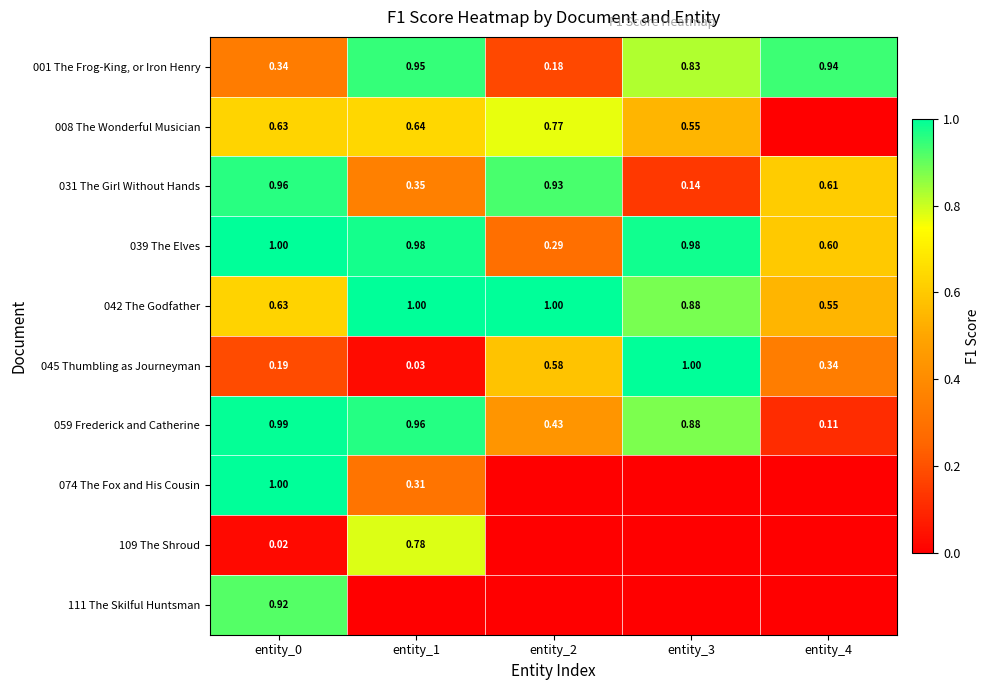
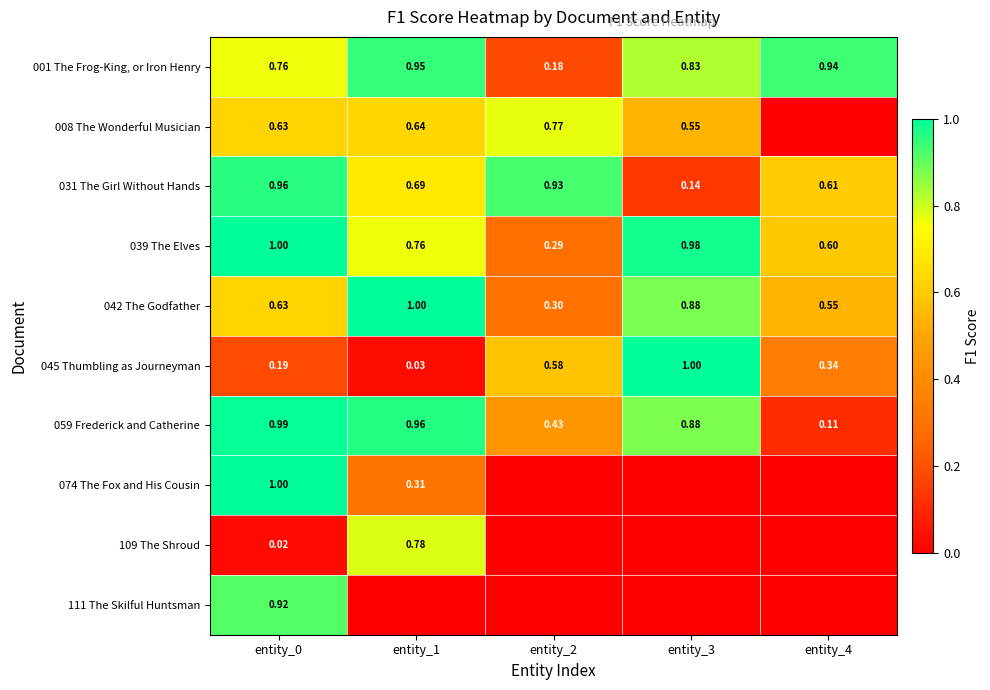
001 The Frog-King, or Iron Henry, entity_0: 0.34 -> 0.76
031 The Girl Without Hands, entity_1: 0.35 -> 0.69
039 The Elves, entity_1: 0.98 -> 0.76
042 The Godfather, entity_2: 1.00 -> 0.30
